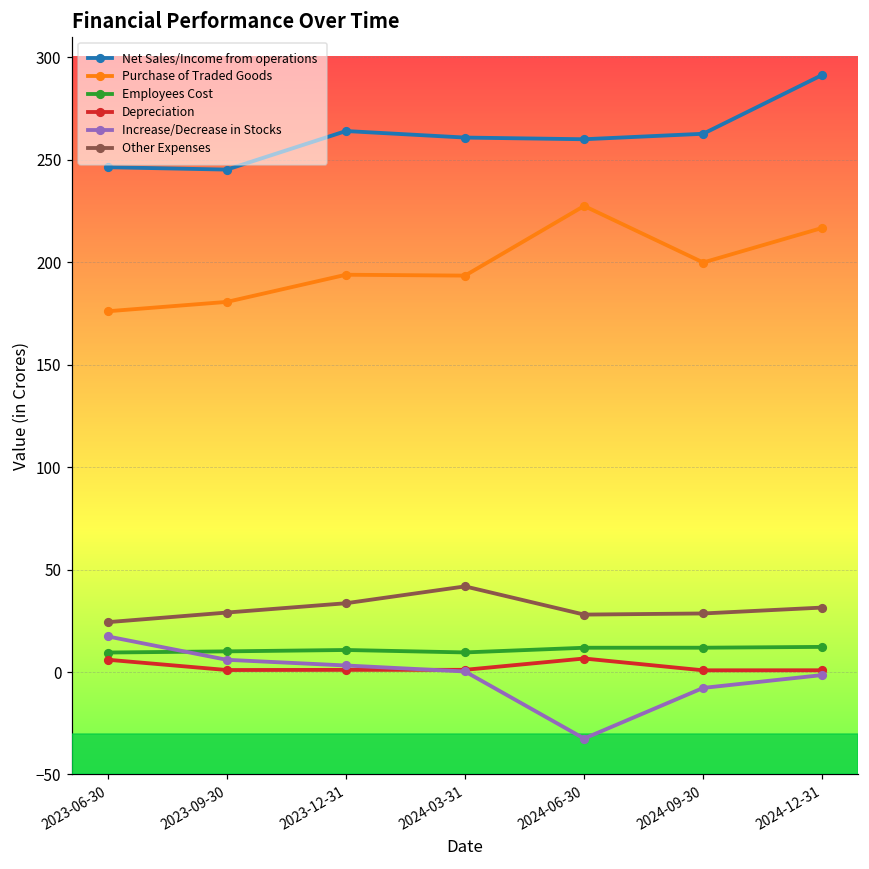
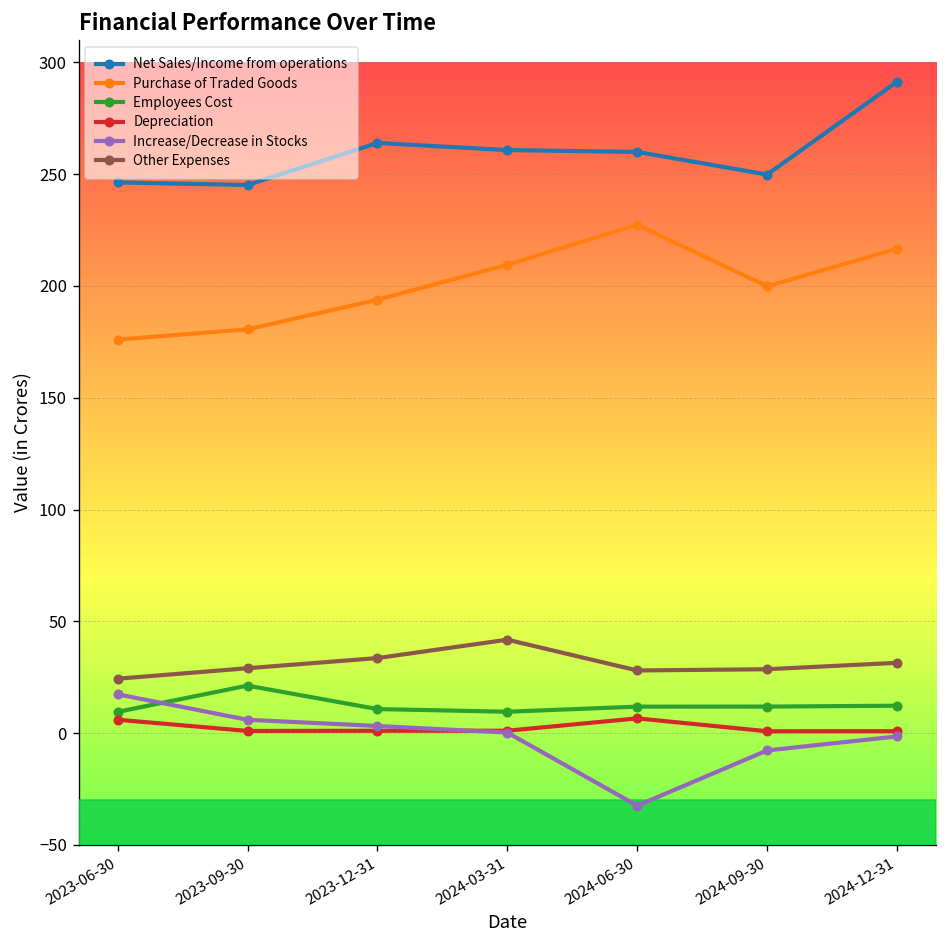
Employees Cost, 2023-09-30: 10 -> 21
Purchase of Traded Goods, 2024-03-31: 193 -> 209
Net Sales/Income from operations, 2024-09-30: 263 -> 250
